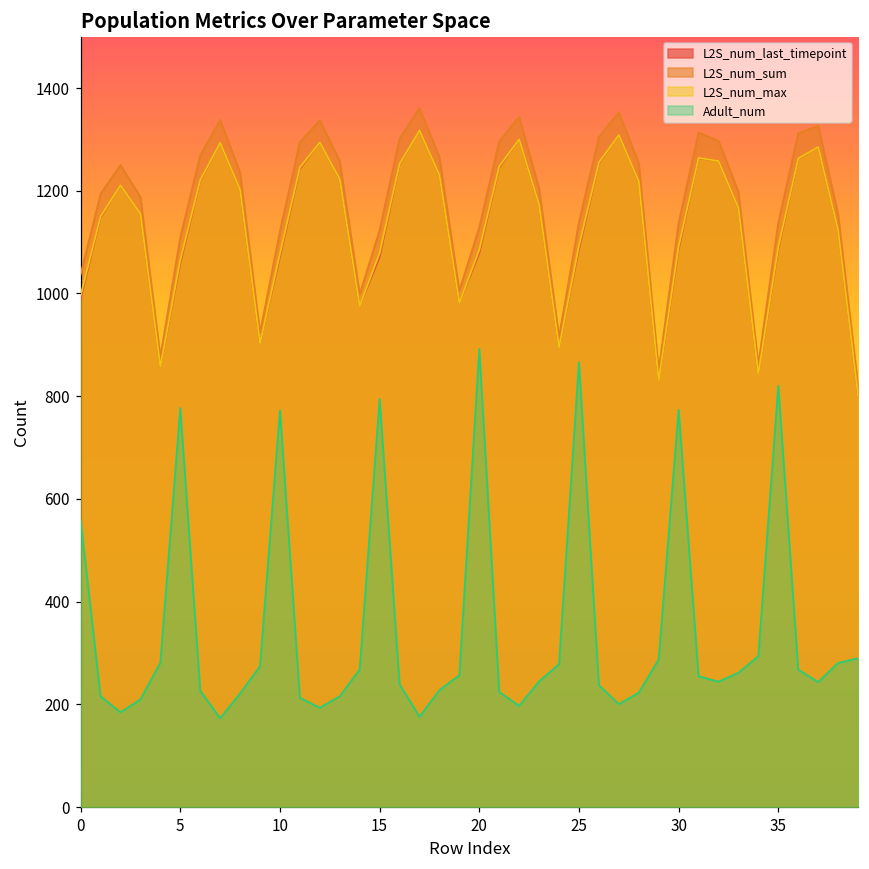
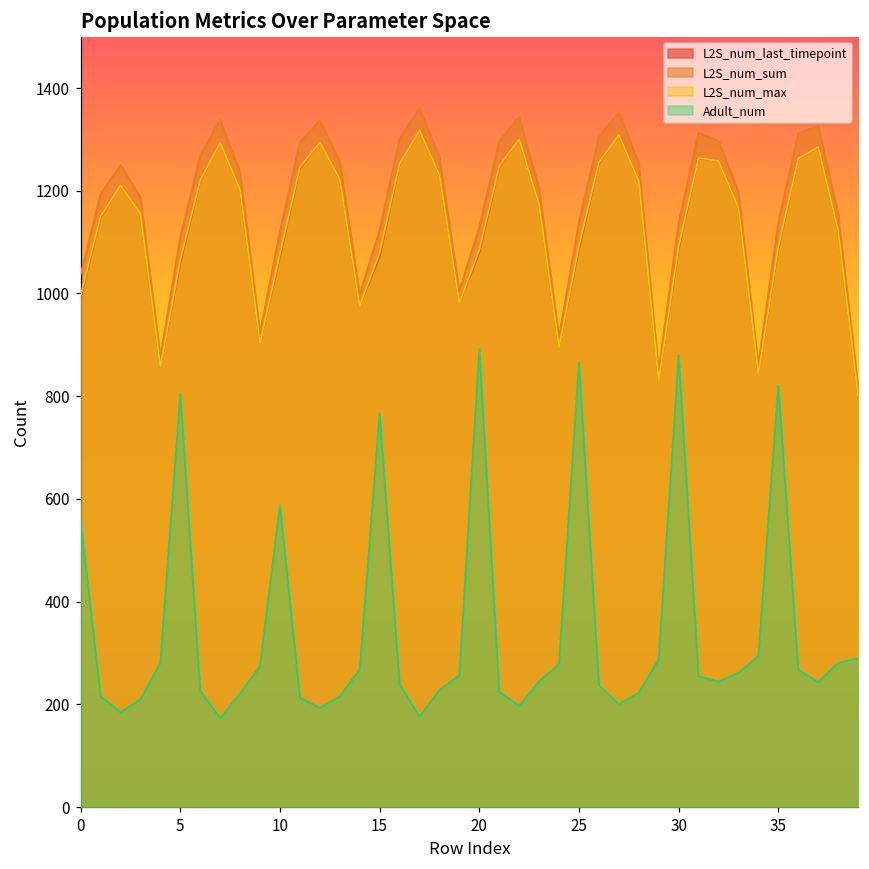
Adult_num, 5: 780 -> 810
Adult_num, 10: 770 -> 590
Adult_num, 15: 790 -> 770
Adult_num, 30: 770 -> 880
